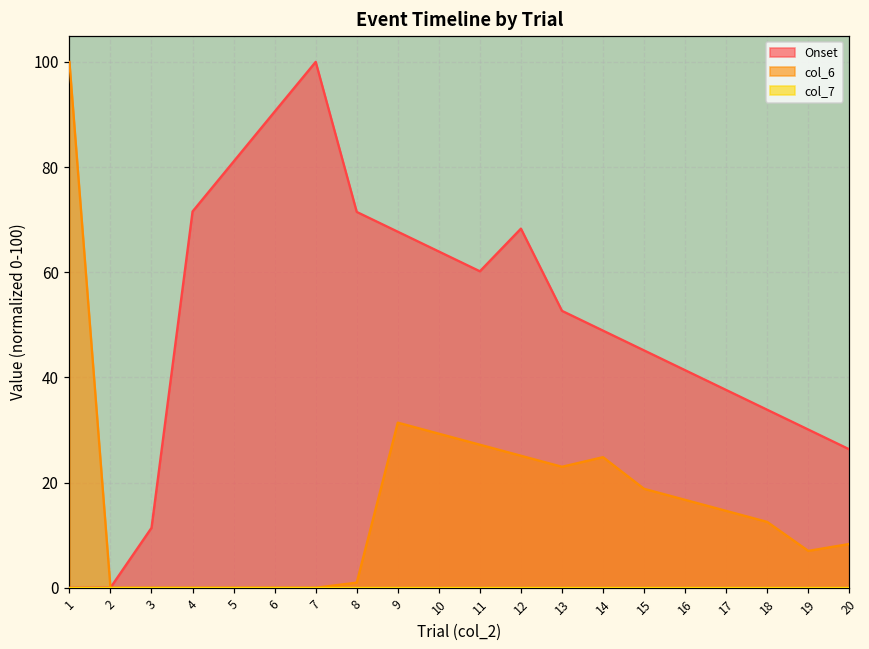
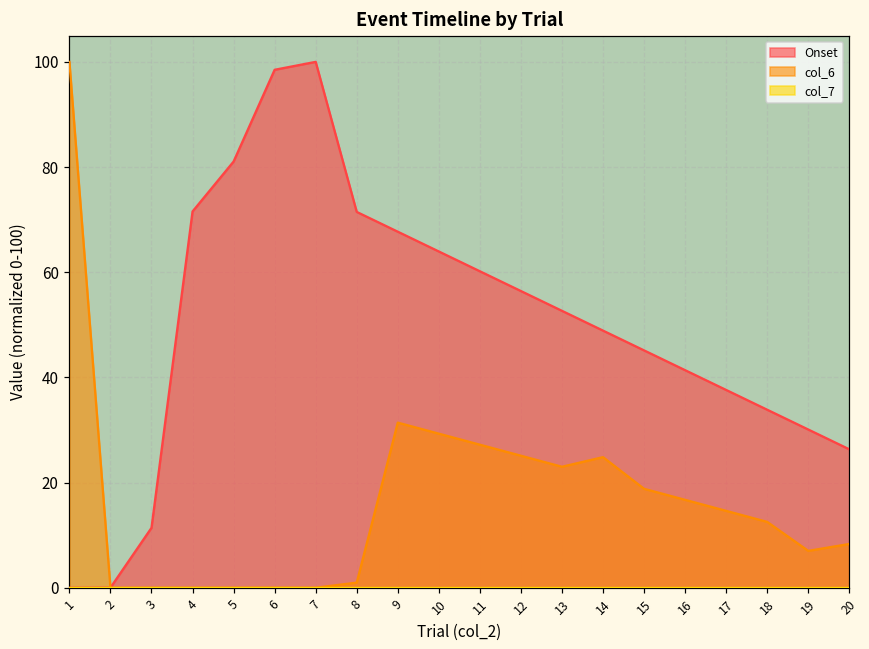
Onset, 6: 91 -> 98
Onset, 12: 68 -> 56
